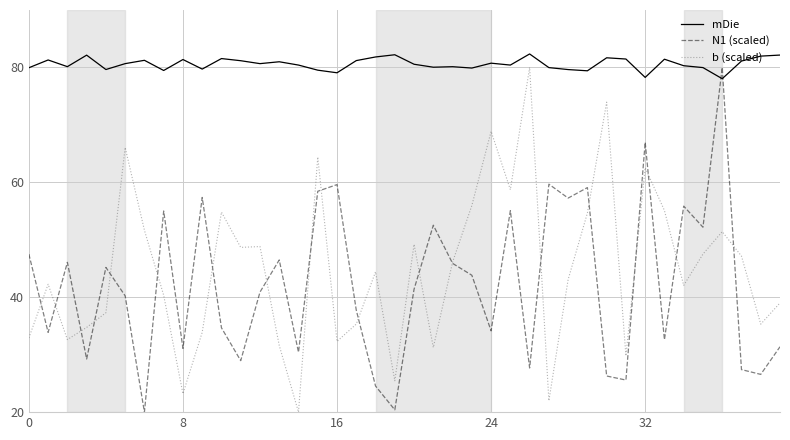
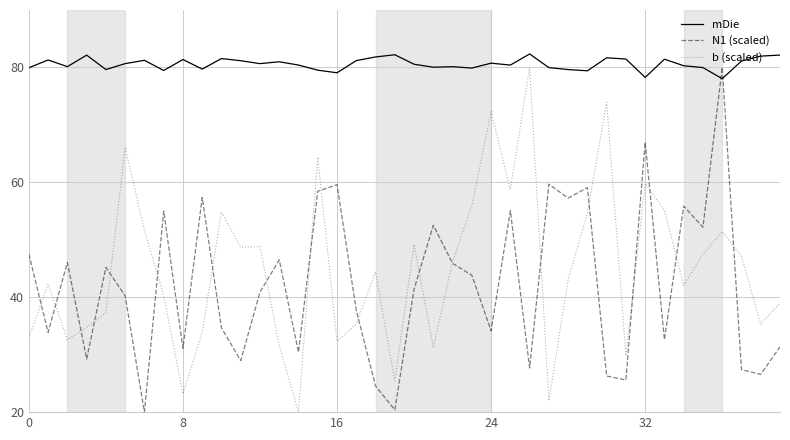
b (scaled), 24: 69 -> 72
b (scaled), 32: 63 -> 60
